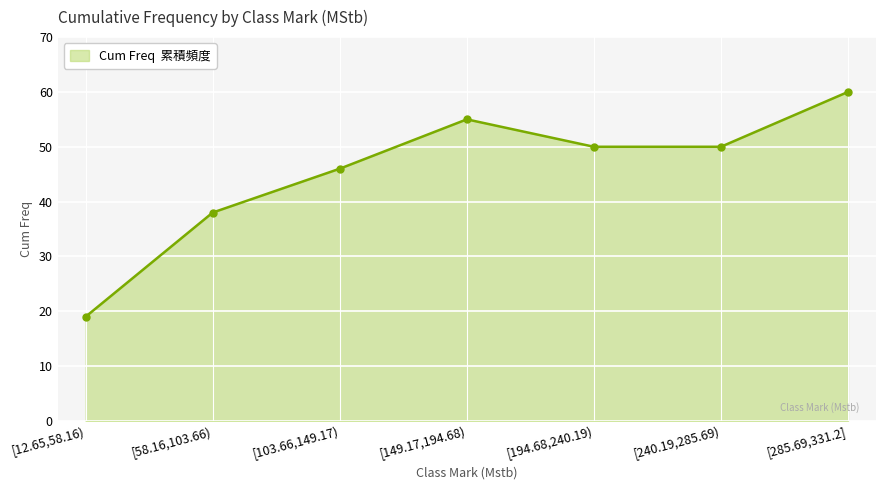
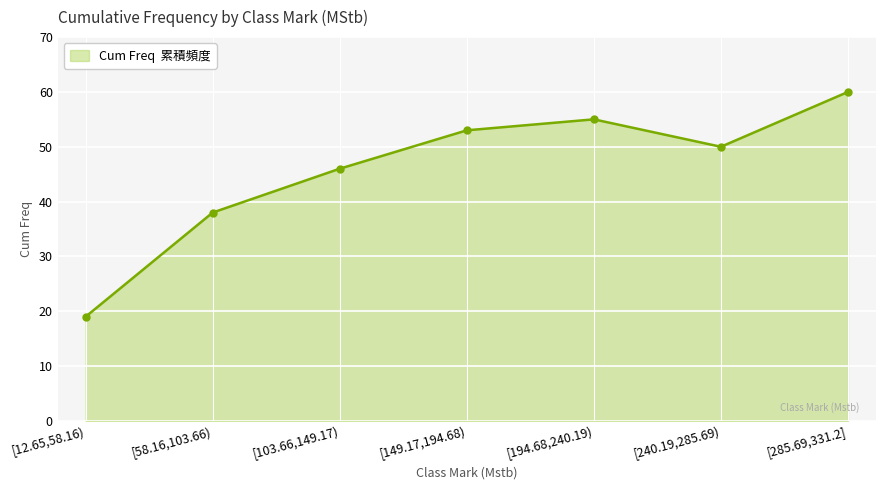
[149.17,194.68): 55 -> 53
[194.68,240.19): 50 -> 55
